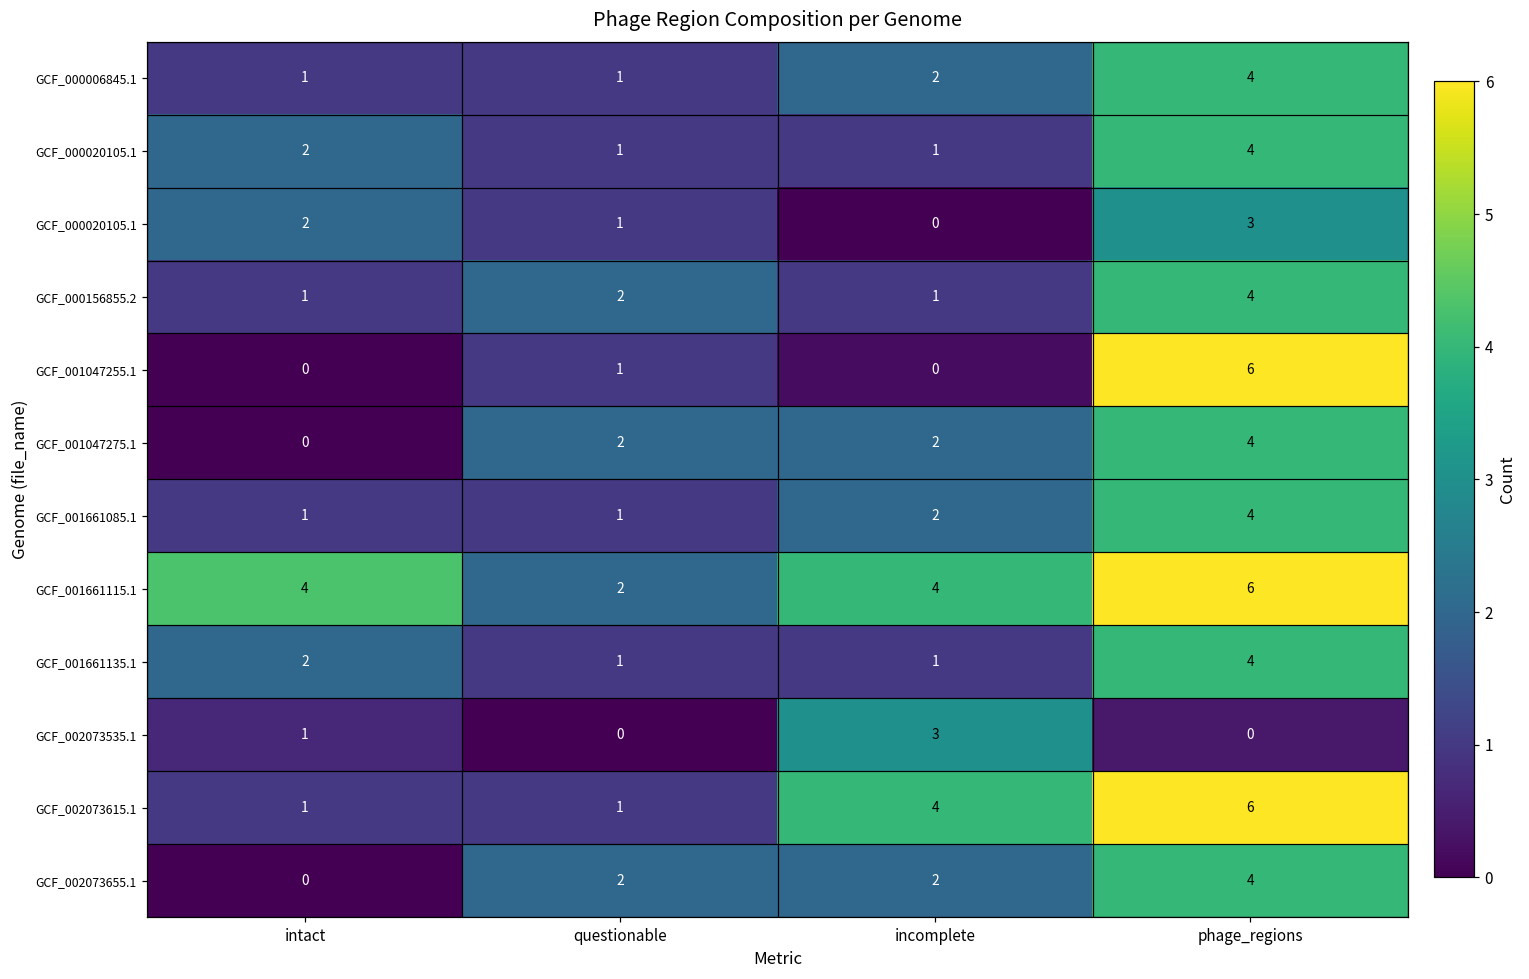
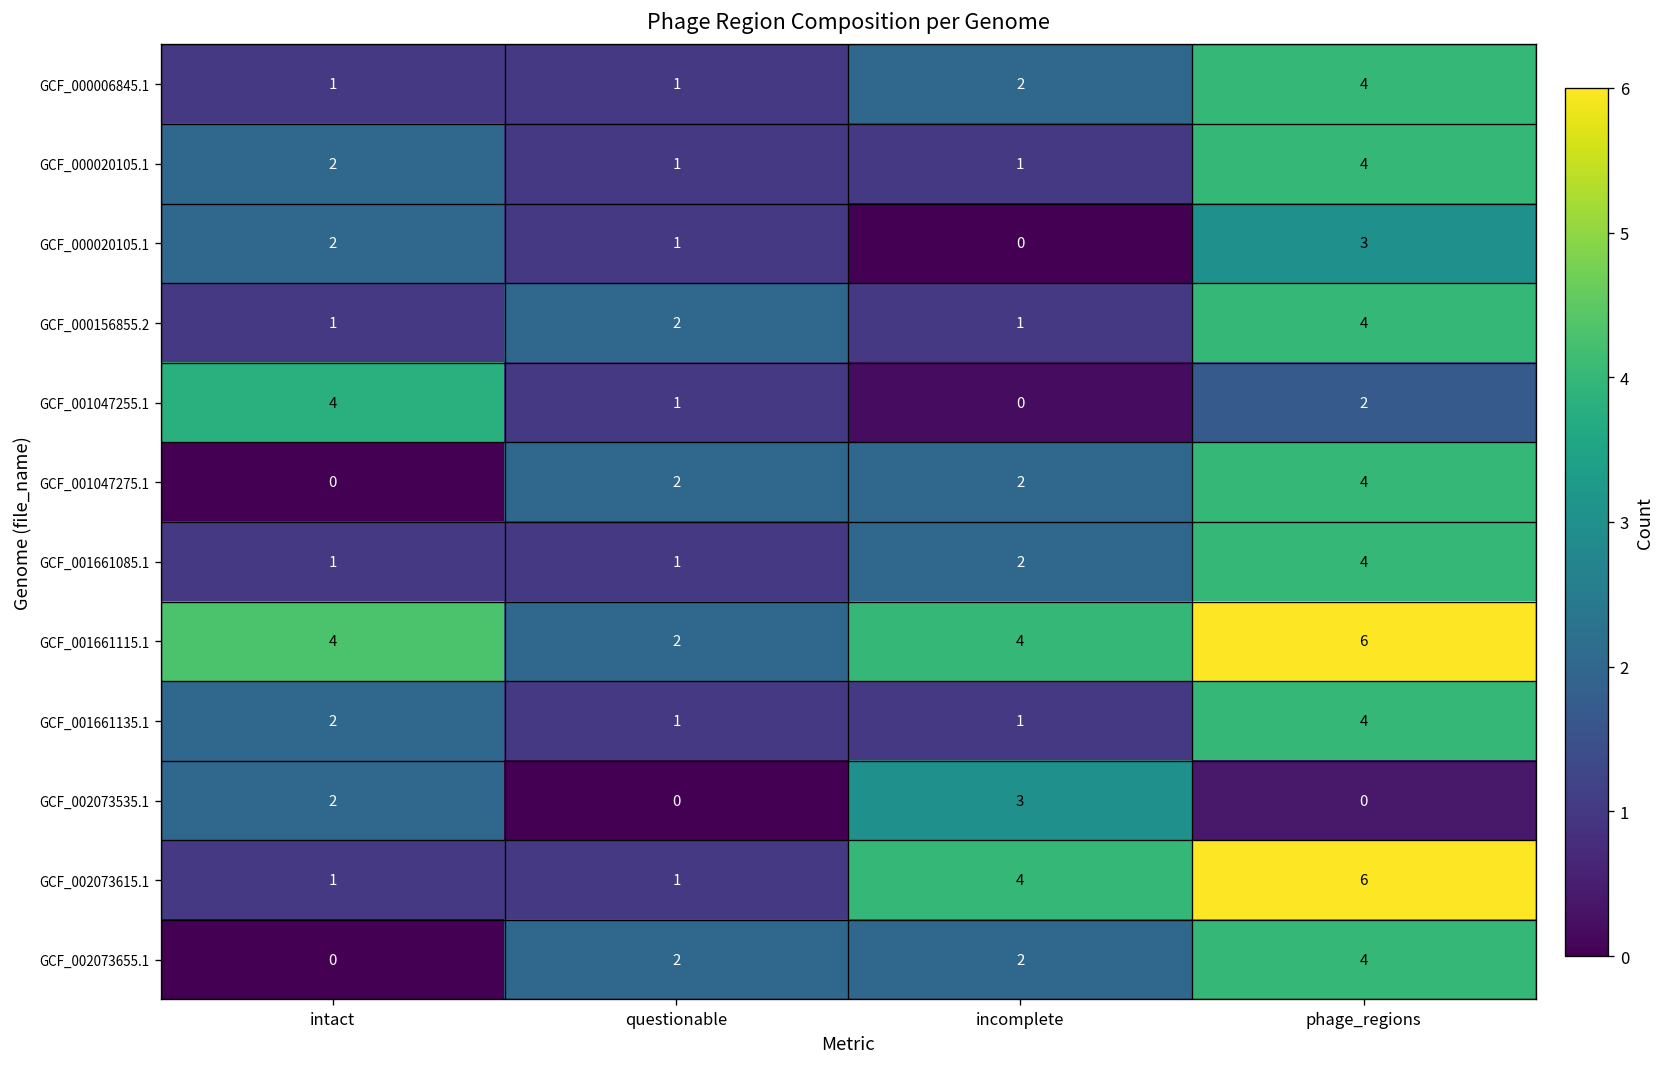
GCF_001047255.1, intact: 0 -> 4
GCF_001047255.1, phage_regions: 6 -> 2
GCF_002073535.1, intact: 1 -> 2
